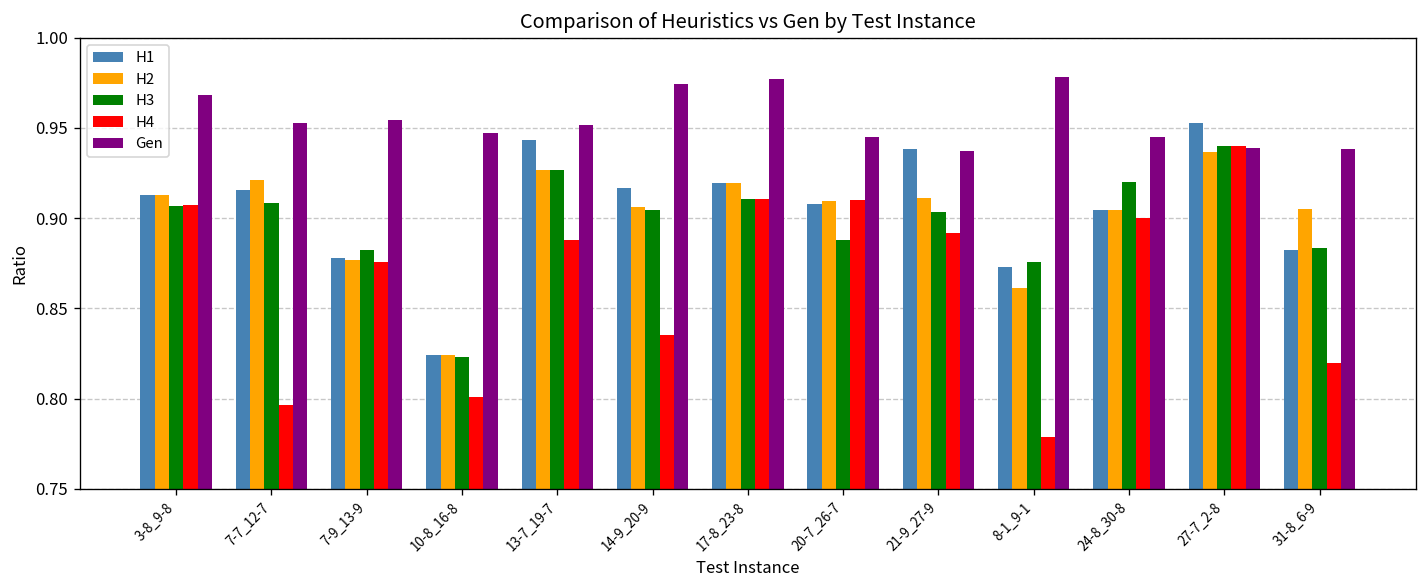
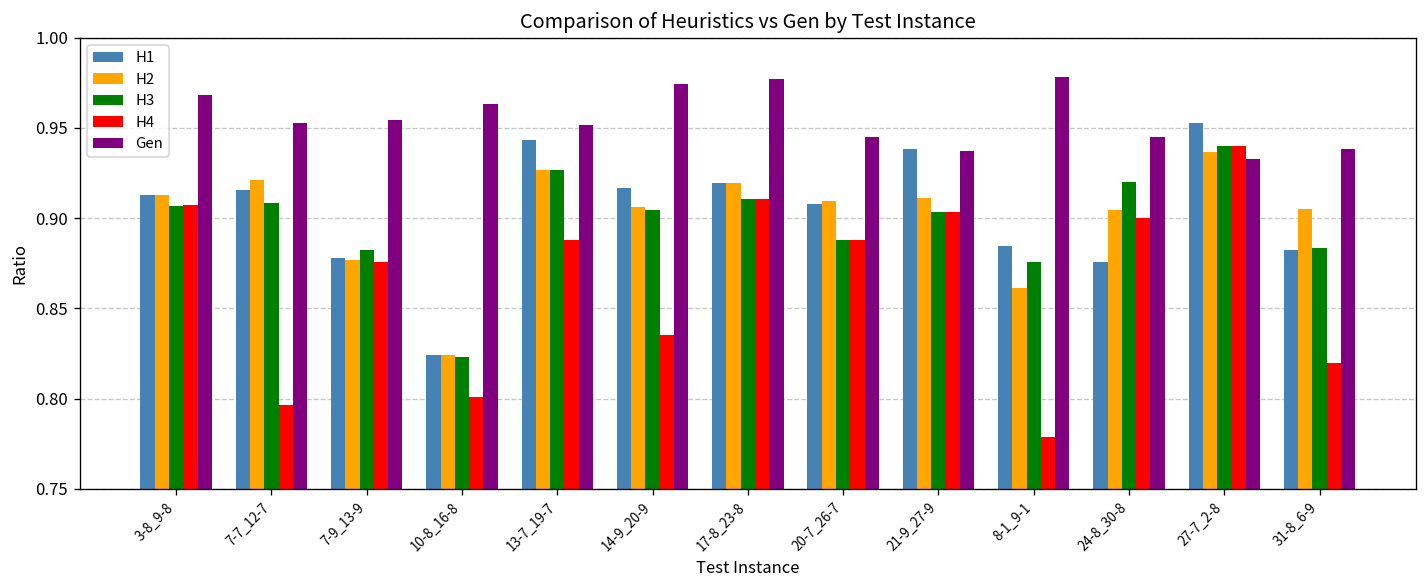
Gen, 10-8_16-8: 0.947 -> 0.963
H4, 20-7_26-7: 0.910 -> 0.888
H4, 21-9_27-9: 0.892 -> 0.903
H1, 8-1_9-1: 0.873 -> 0.885
H1, 24-8_30-8: 0.904 -> 0.876
Gen, 27-7_2-8: 0.939 -> 0.933
